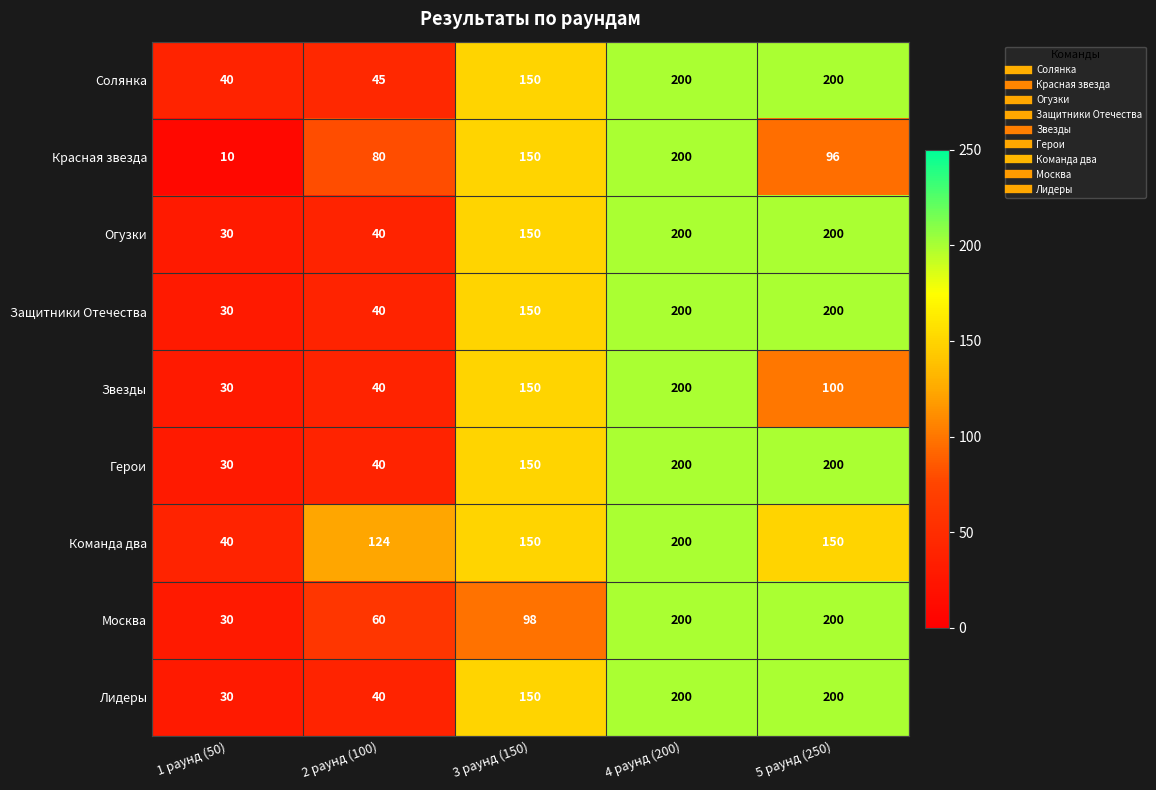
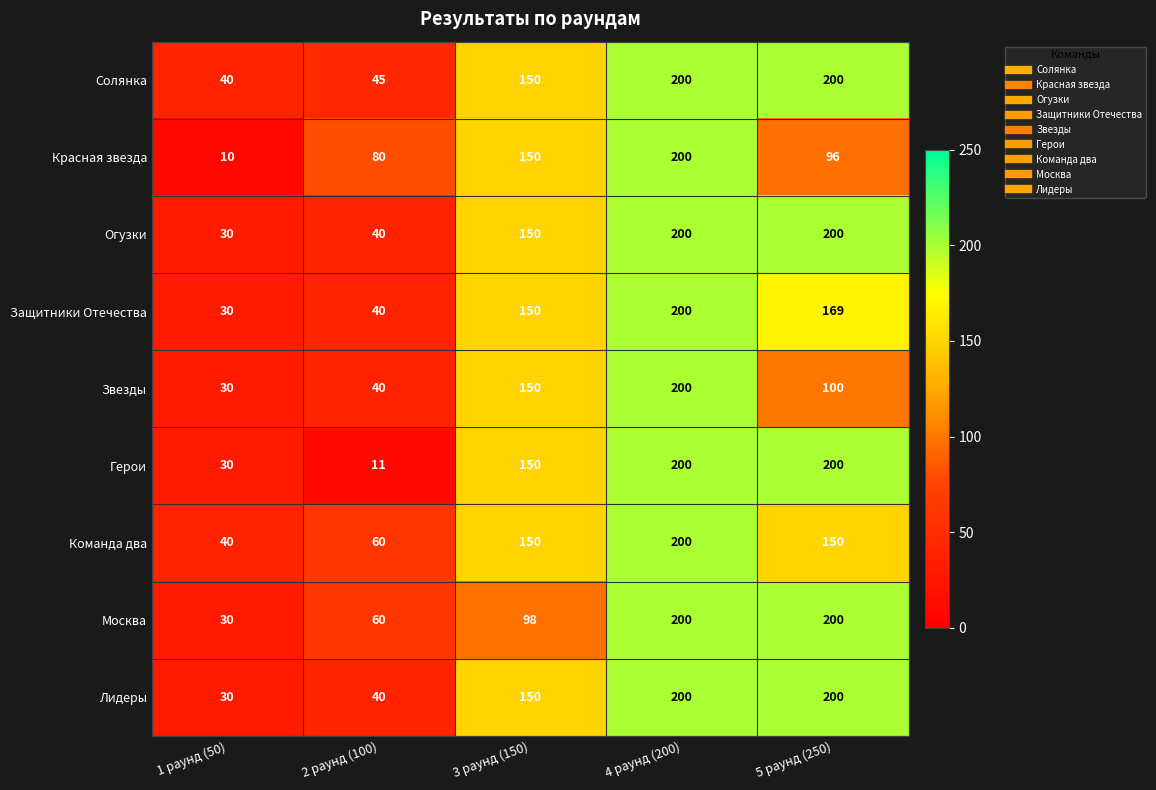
Защитники Отечества, 5 раунд (250): 200 -> 169
Герои, 2 раунд (100): 40 -> 11
Команда два, 2 раунд (100): 124 -> 60
